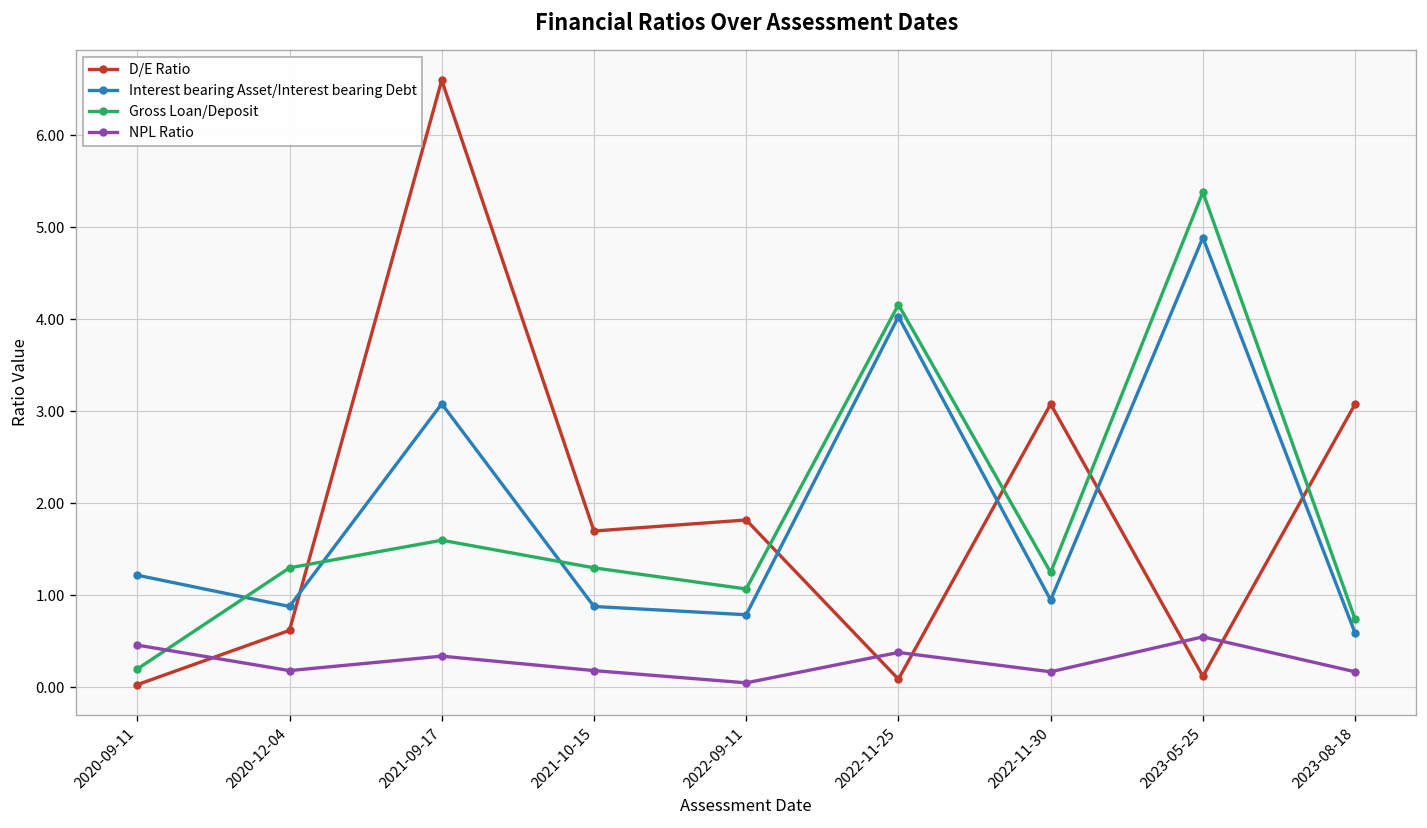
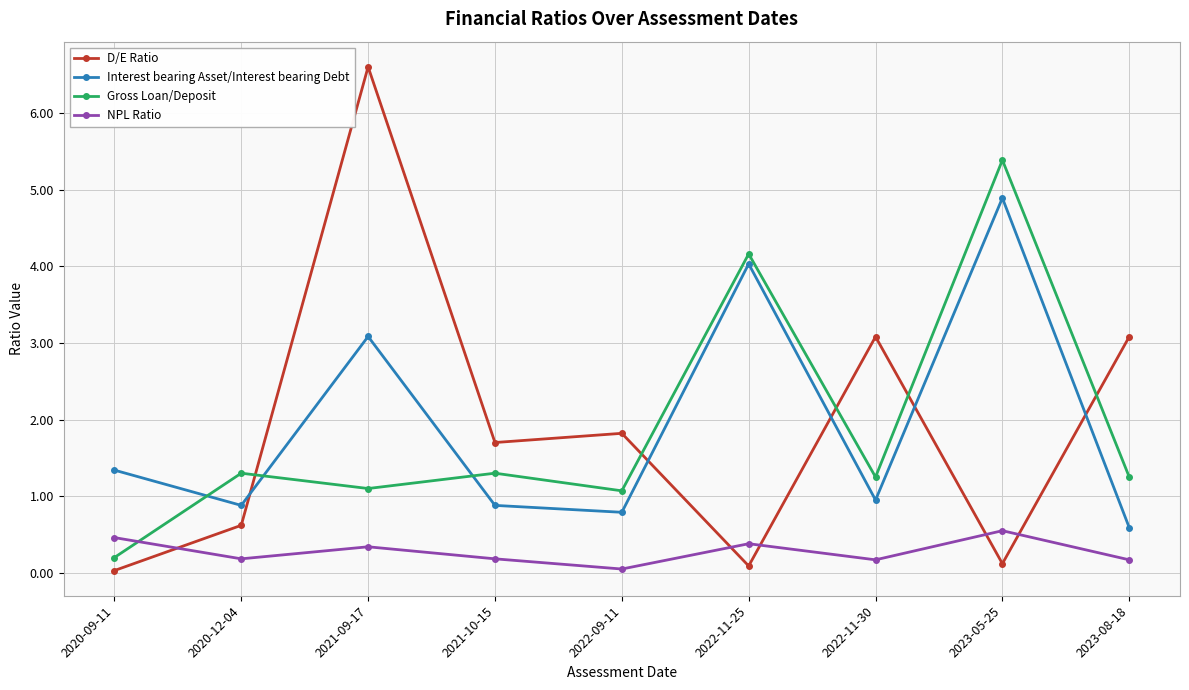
Interest bearing Asset/Interest bearing Debt, 2020-09-11: 1.2 -> 1.3
Gross Loan/Deposit, 2021-09-17: 1.6 -> 1.1
Gross Loan/Deposit, 2023-08-18: 0.7 -> 1.3
